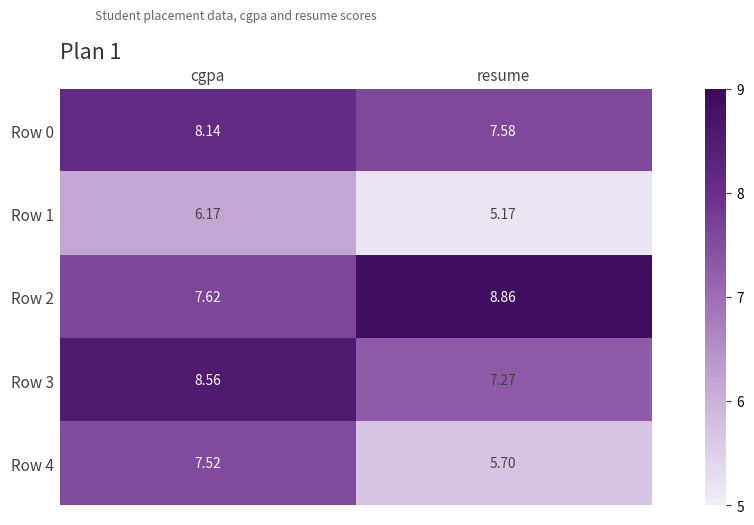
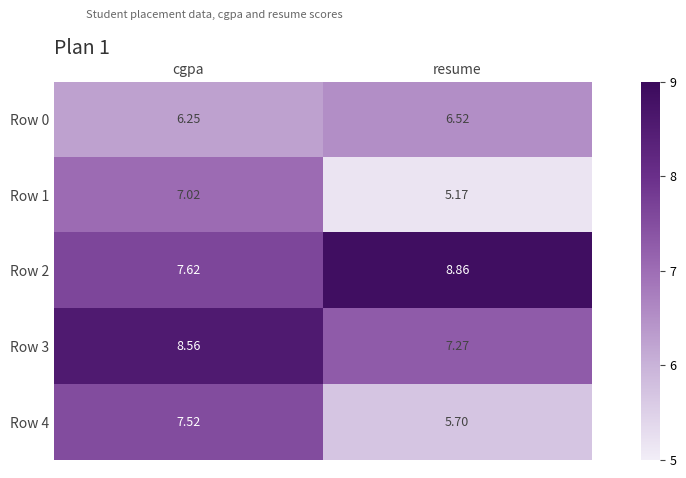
Row 0, cgpa: 8.14 -> 6.25
Row 0, resume: 7.58 -> 6.52
Row 1, cgpa: 6.17 -> 7.02
